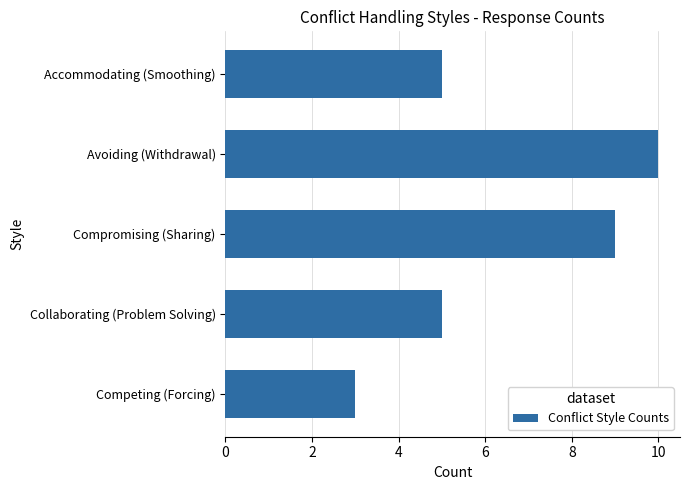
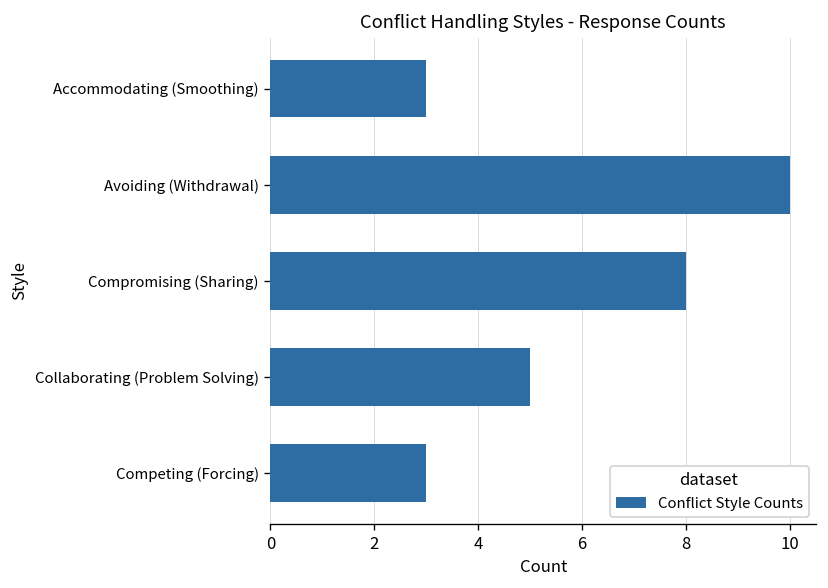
Accommodating (Smoothing): 5 -> 3
Compromising (Sharing): 9 -> 8
